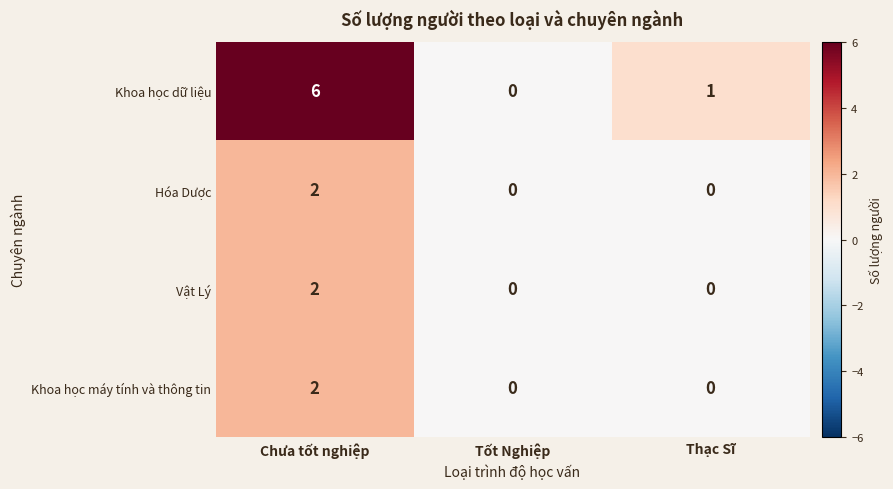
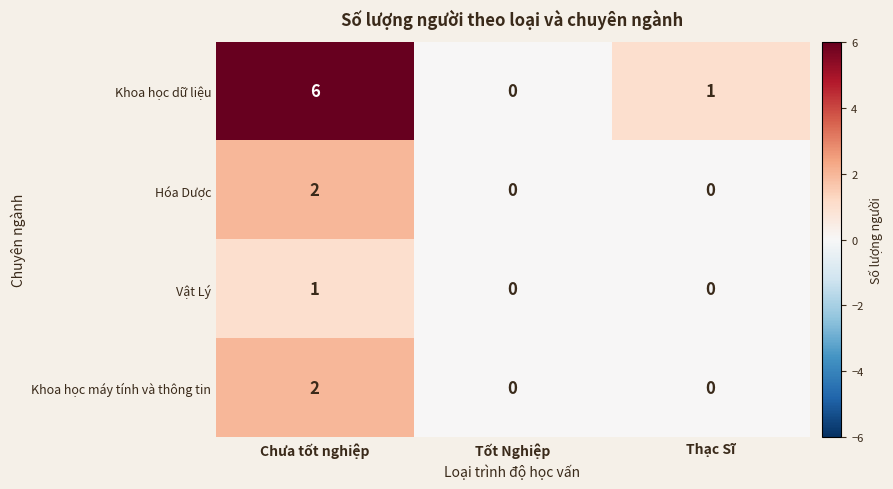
Vật Lý, Chưa tốt nghiệp: 2 -> 1
